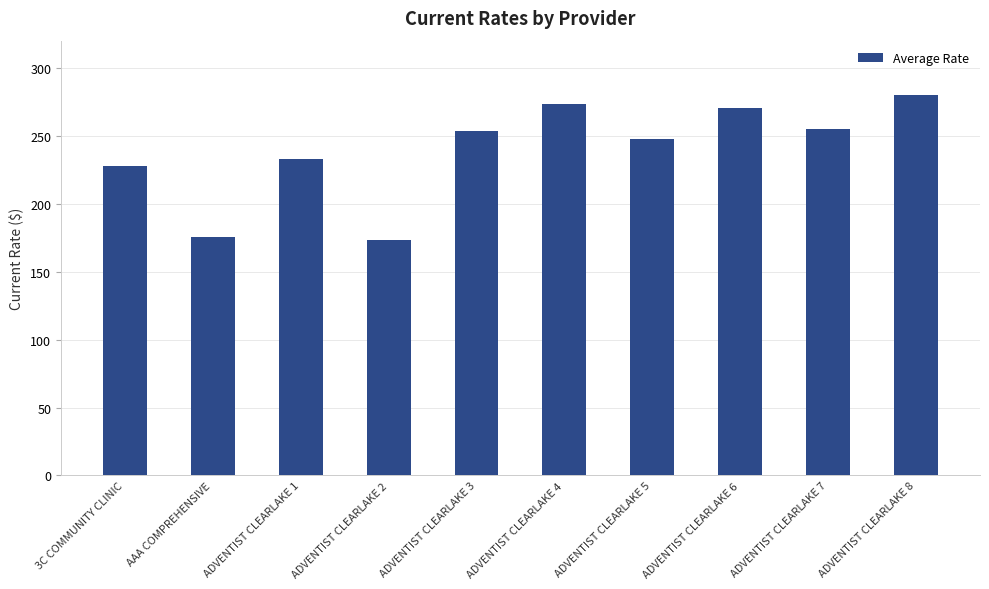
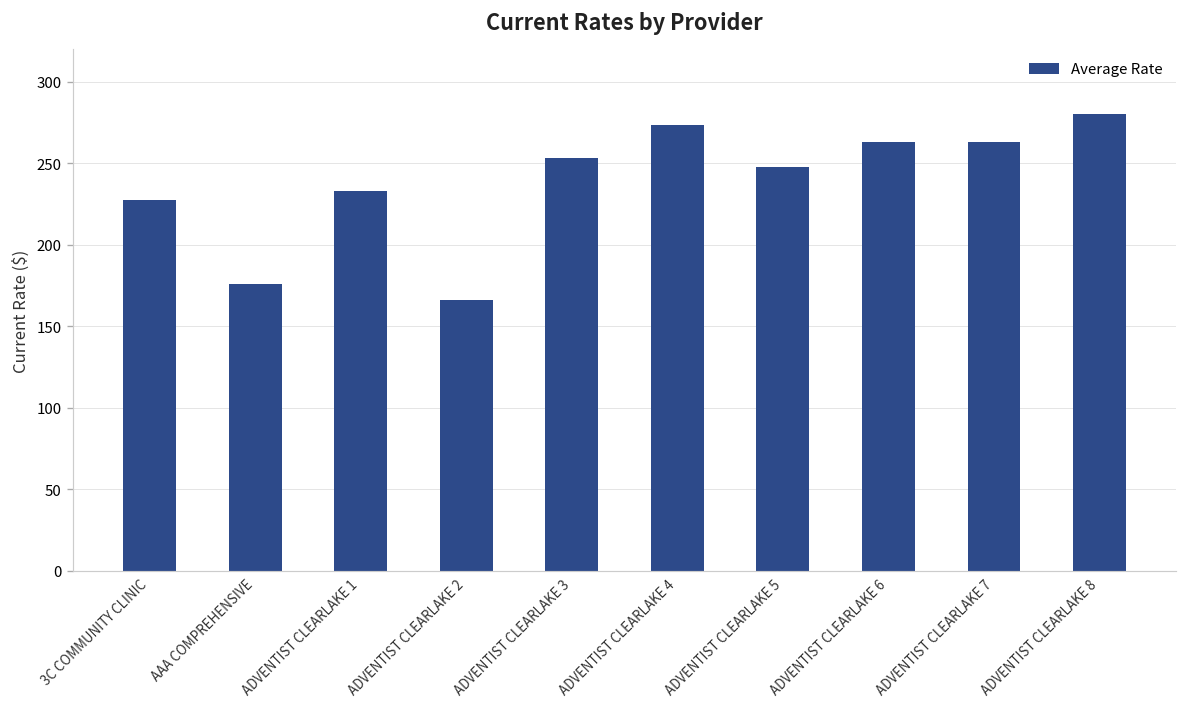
ADVENTIST CLEARLAKE 2: 174 -> 166
ADVENTIST CLEARLAKE 6: 271 -> 263
ADVENTIST CLEARLAKE 7: 255 -> 263
